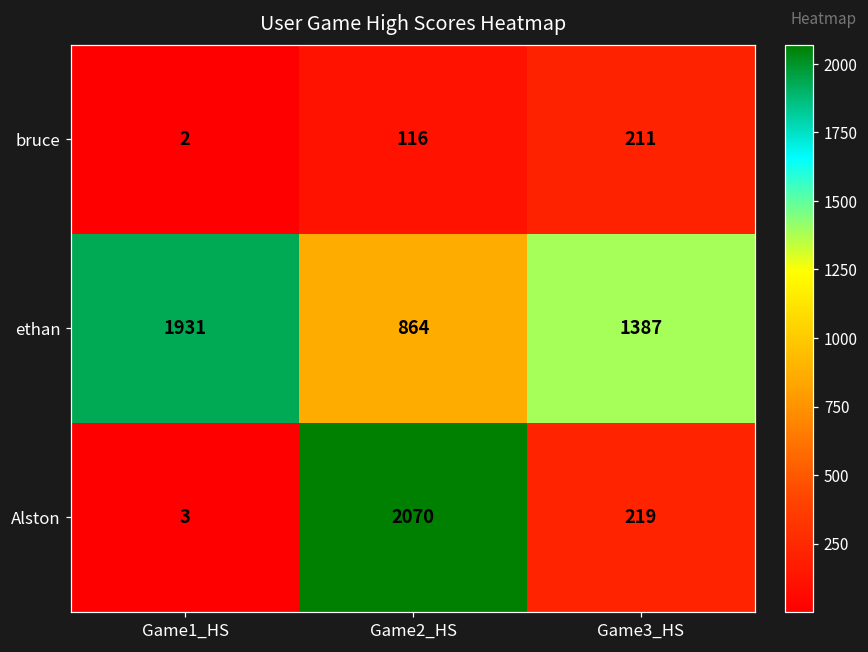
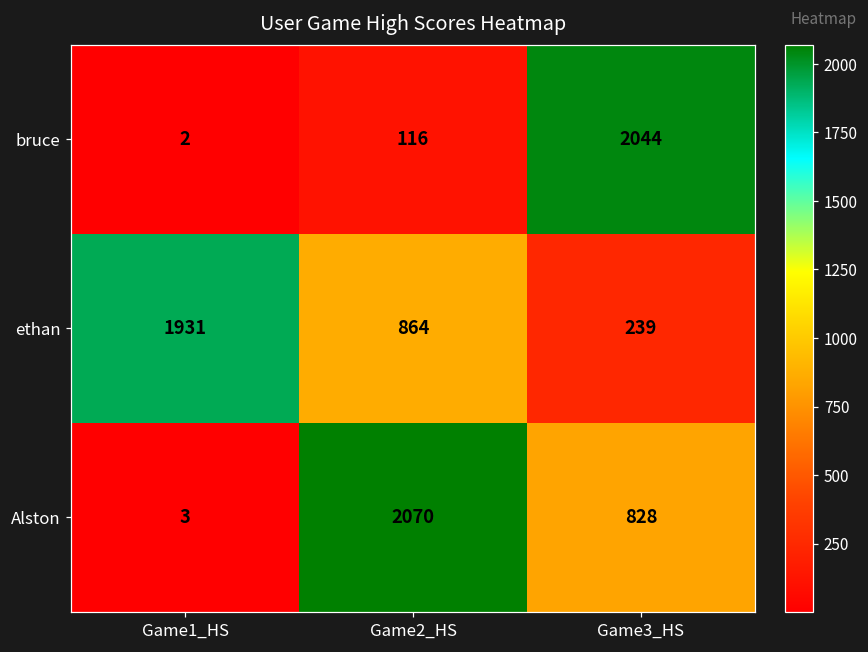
bruce, Game3_HS: 211 -> 2044
ethan, Game3_HS: 1387 -> 239
Alston, Game3_HS: 219 -> 828
